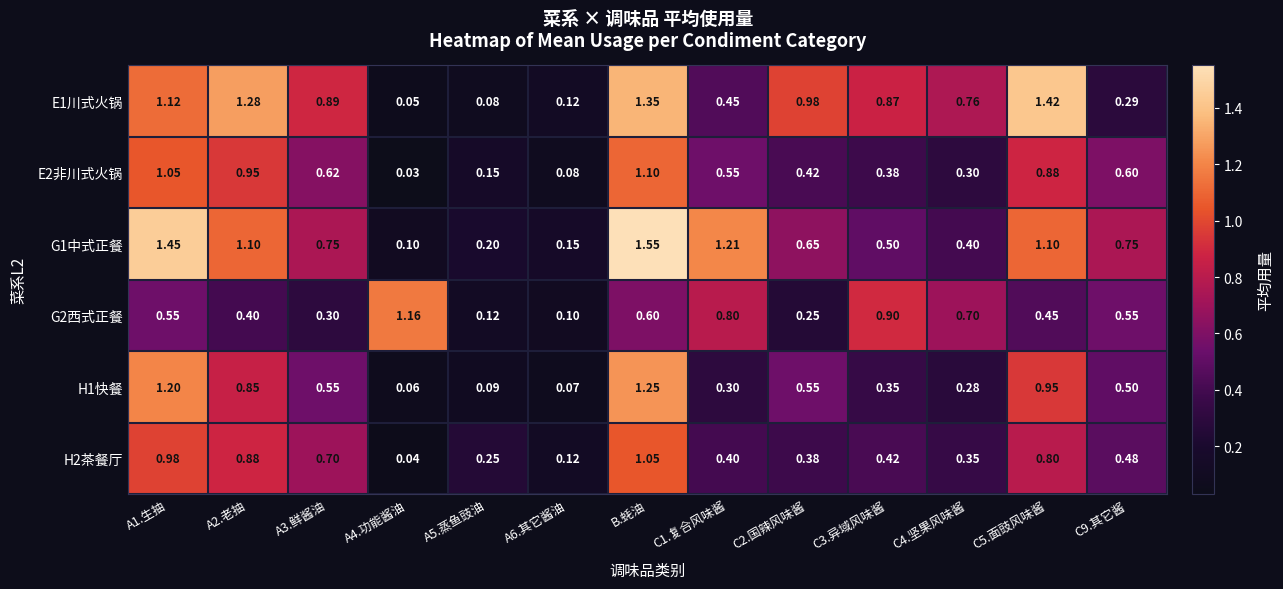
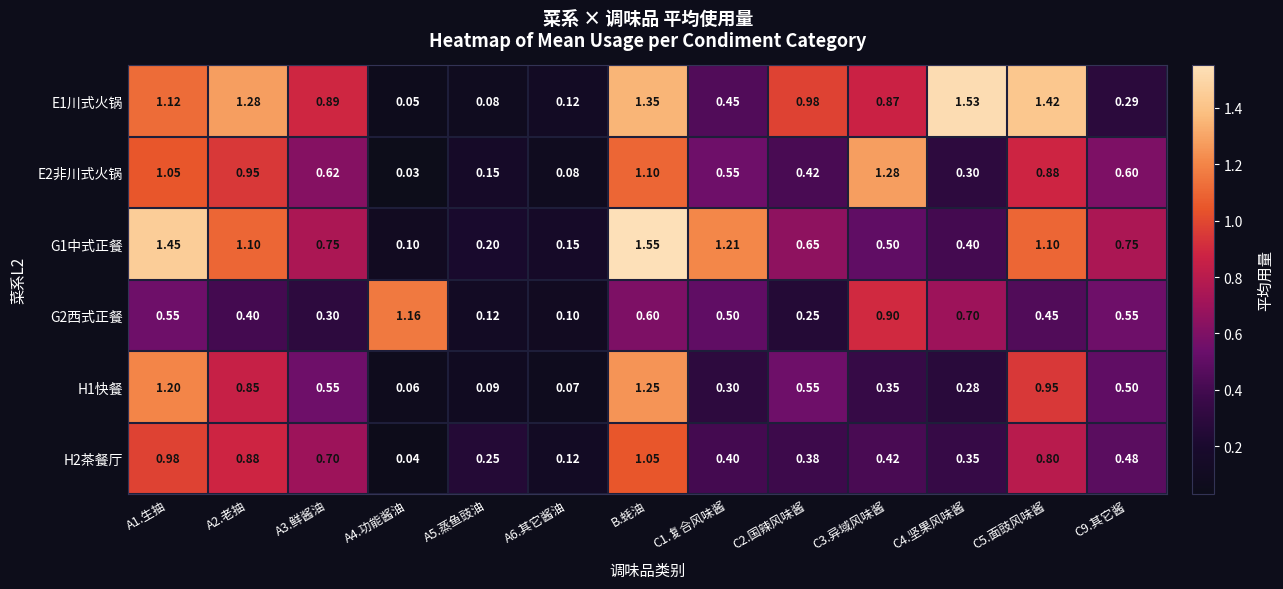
E1川式火锅, C4.坚果风味酱: 0.76 -> 1.53
E2非川式火锅, C3.异域风味酱: 0.38 -> 1.28
G2西式正餐, C1.复合风味酱: 0.80 -> 0.50
